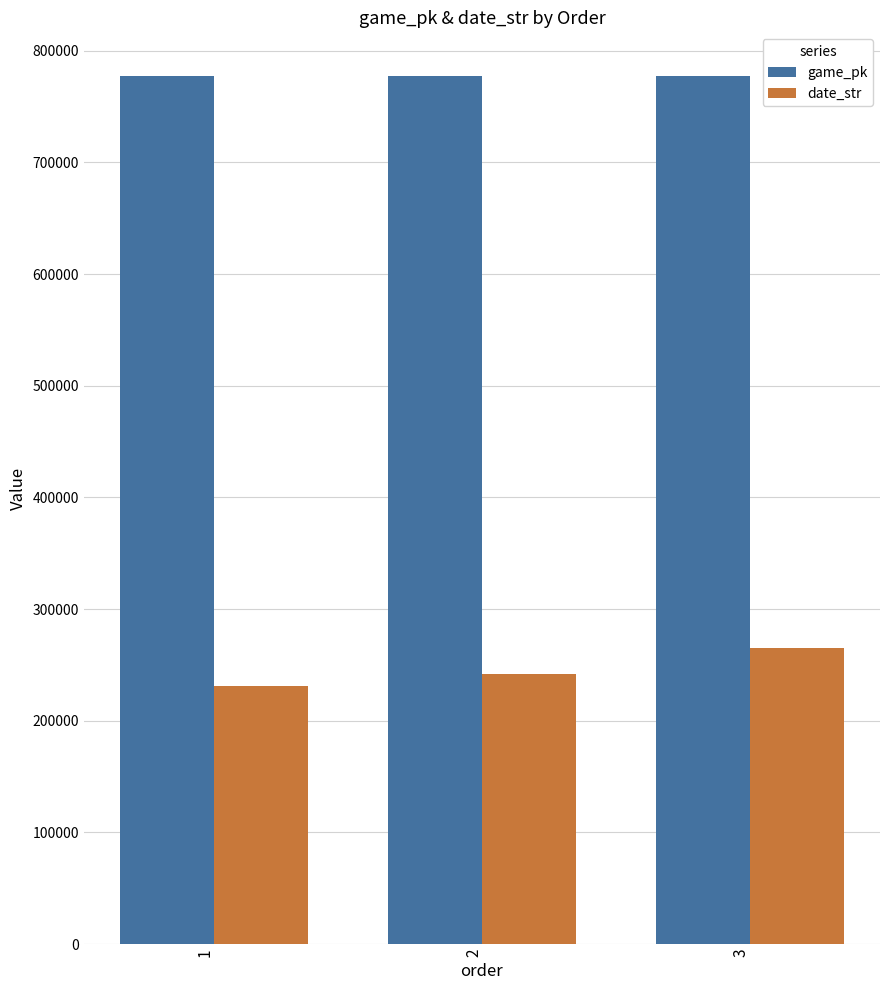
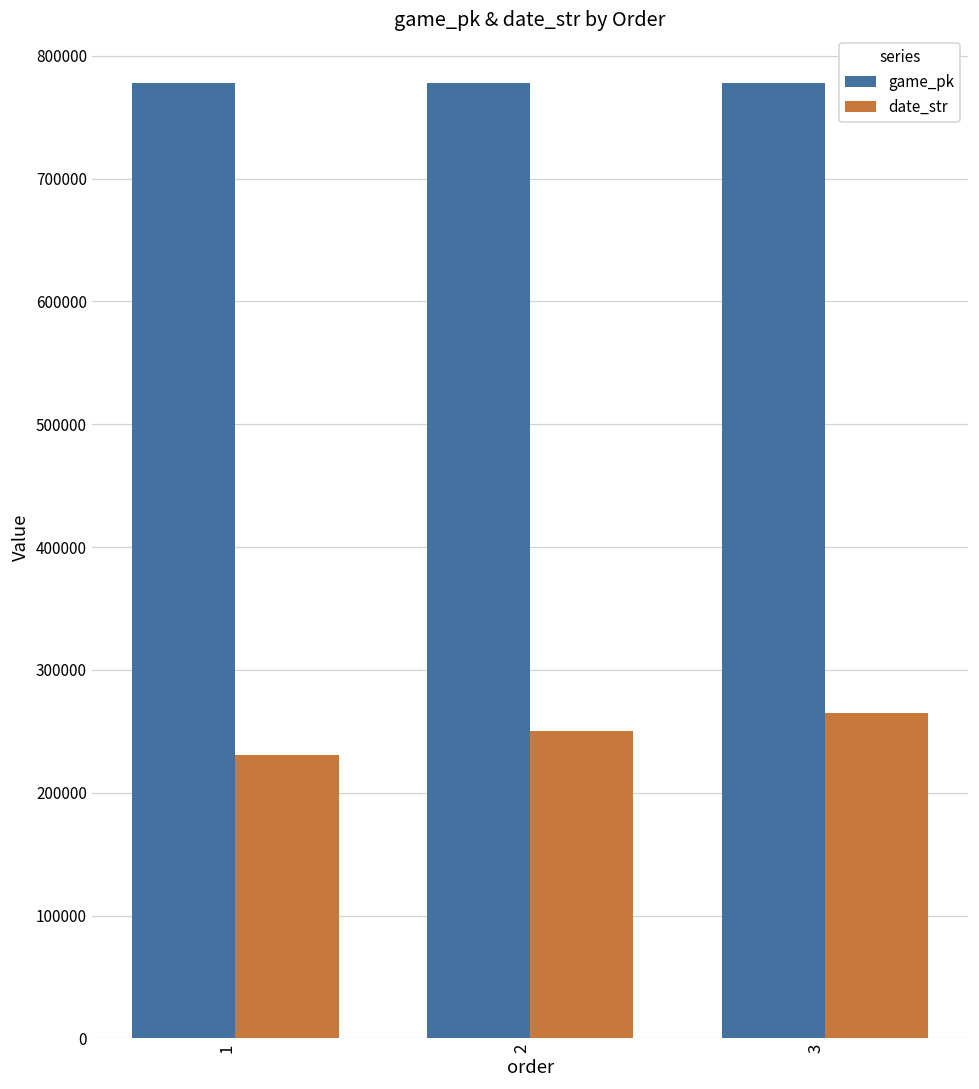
date_str, 2: 242000 -> 251000
